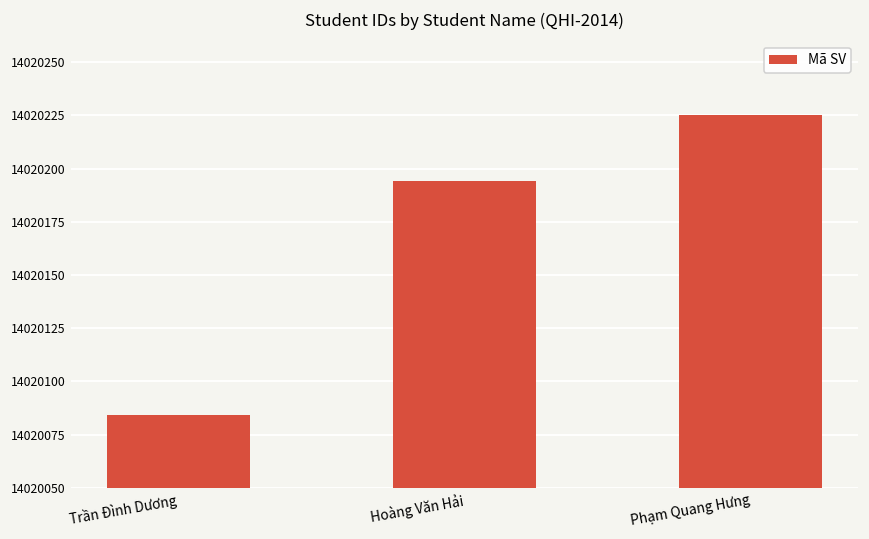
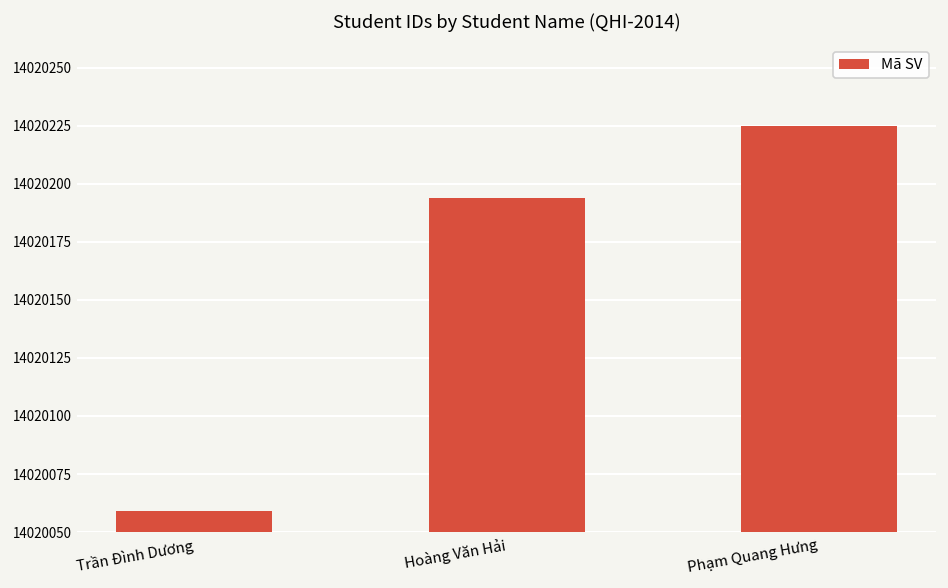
Trần Đình Dương: 14020084 -> 14020059
